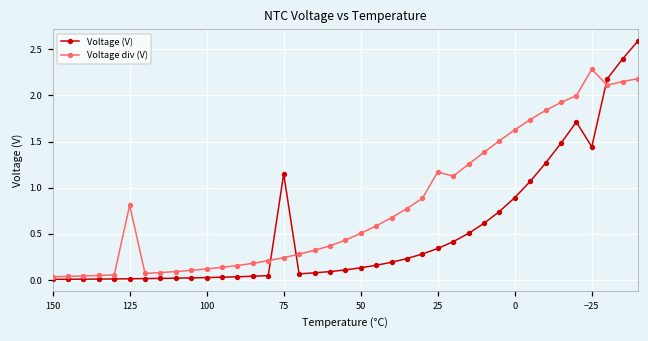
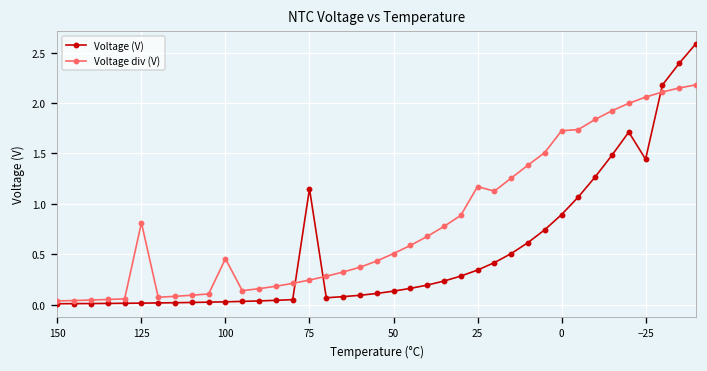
Voltage div (V), 100: 0.1 -> 0.5
Voltage div (V), 0: 1.6 -> 1.7
Voltage div (V), −25: 2.3 -> 2.1
